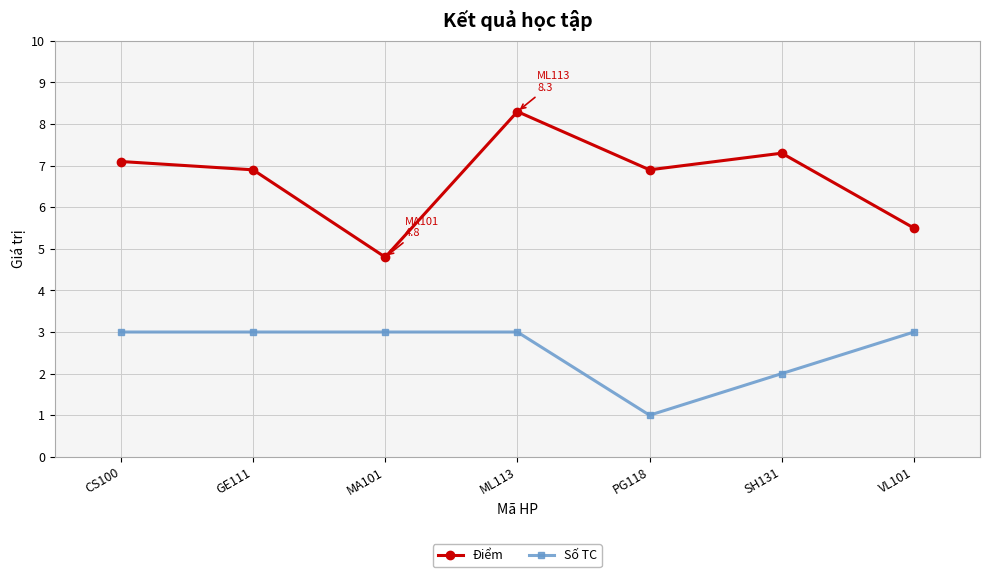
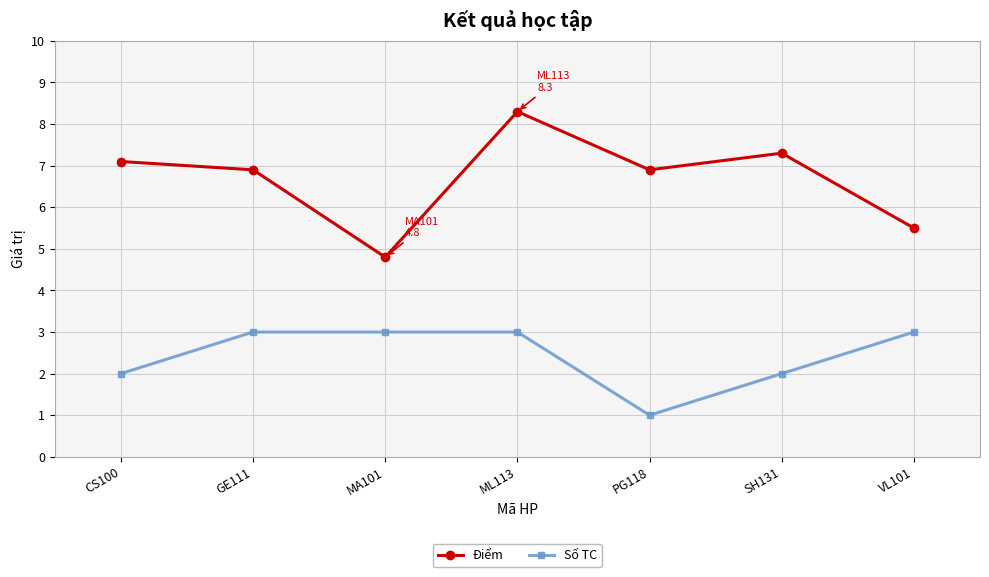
Số TC, CS100: 3 -> 2
